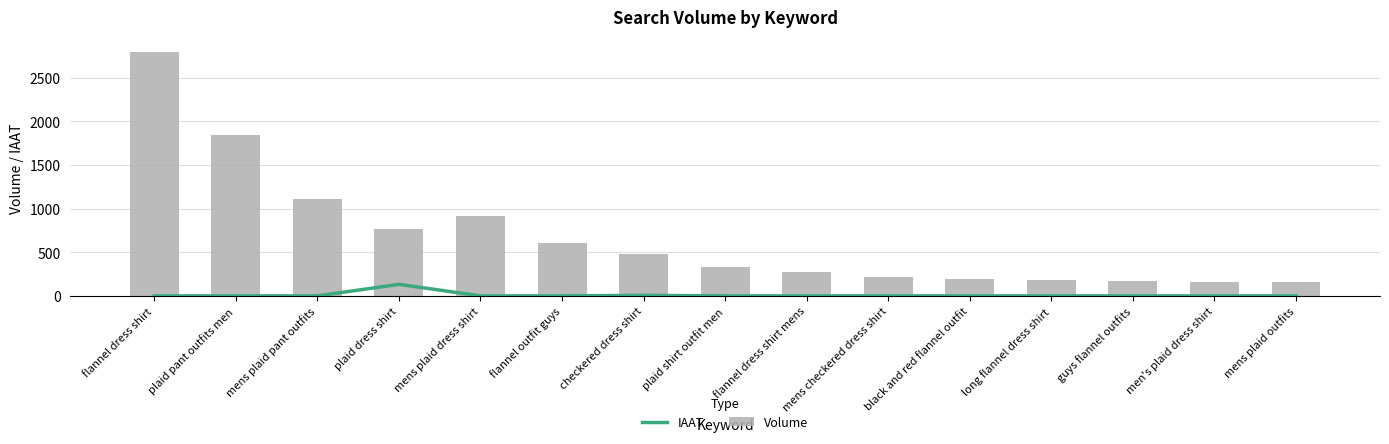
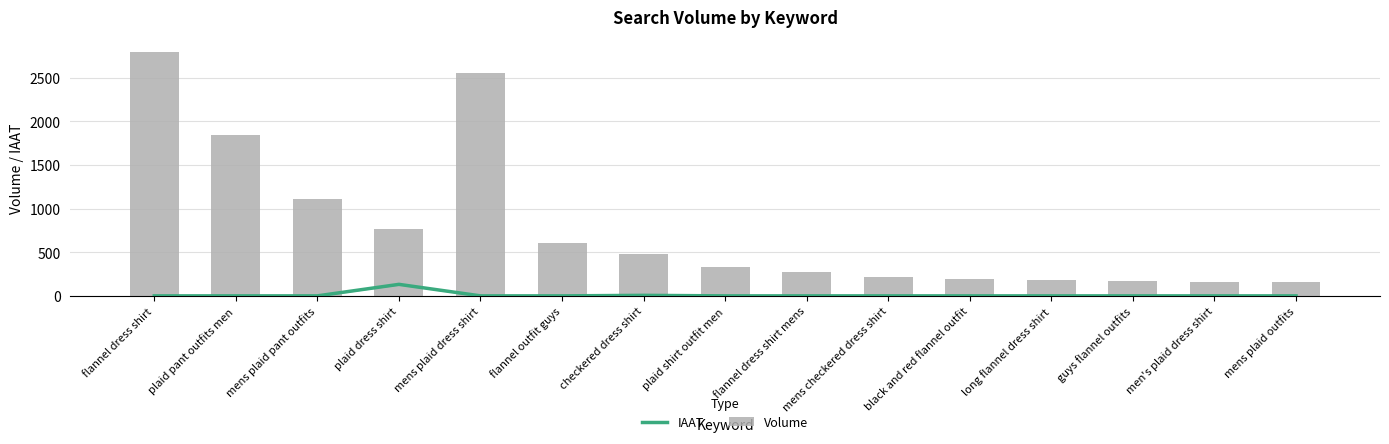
Volume, mens plaid dress shirt: 900 -> 2600
